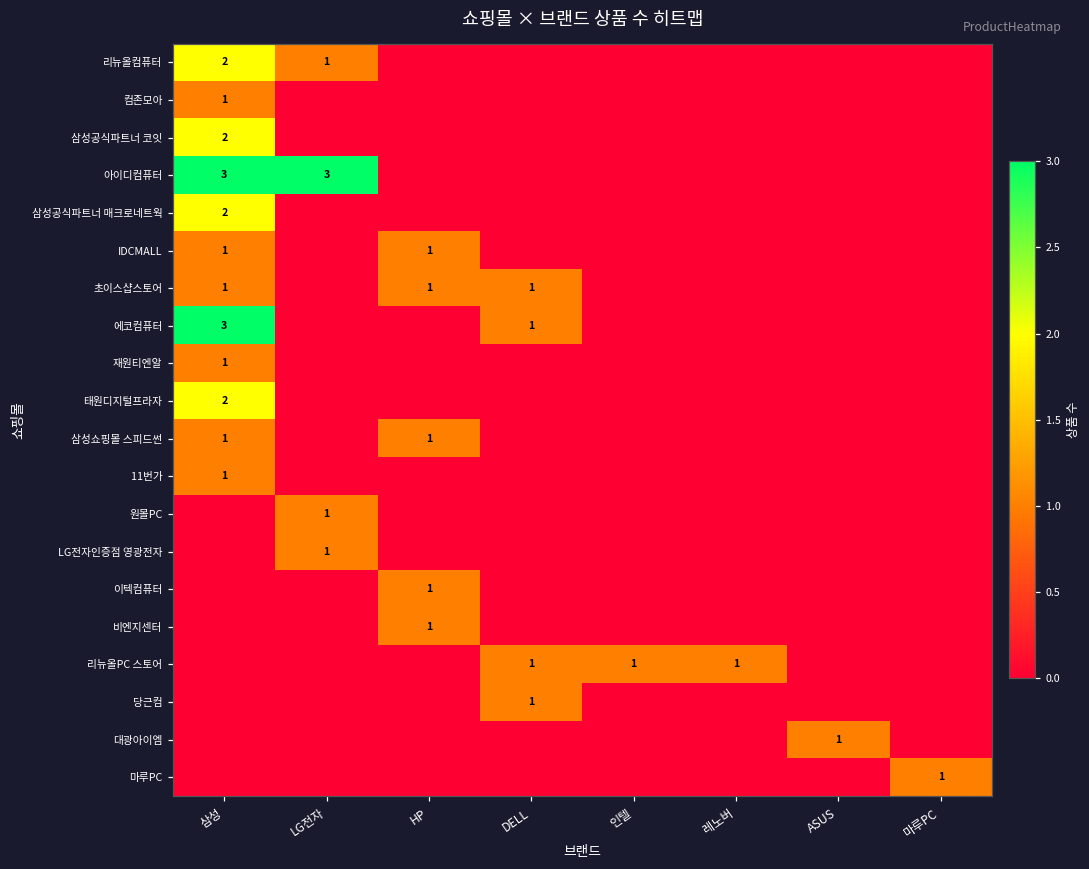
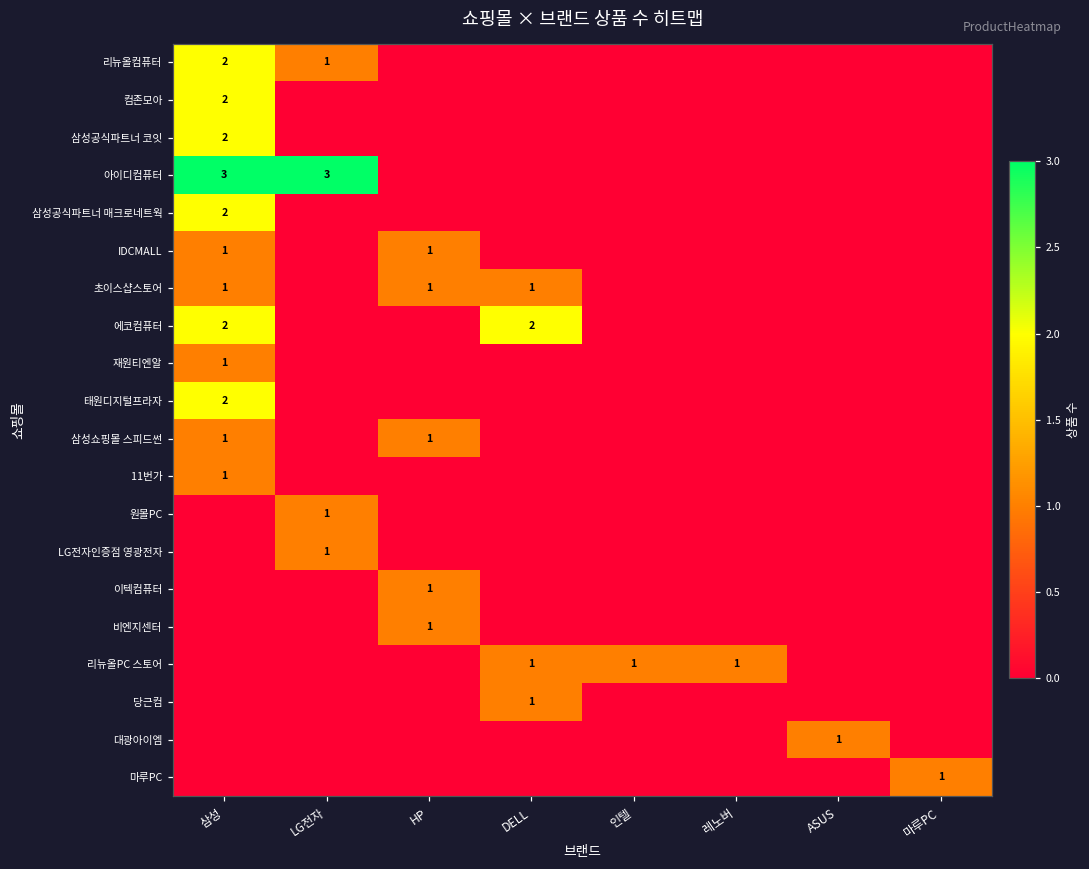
컴존모아, 삼성: 1 -> 2
에코컴퓨터, 삼성: 3 -> 2
에코컴퓨터, DELL: 1 -> 2
